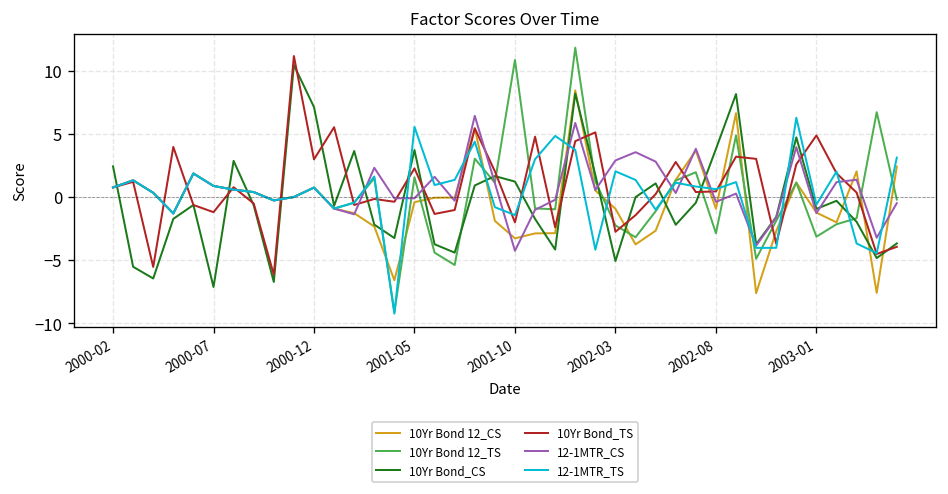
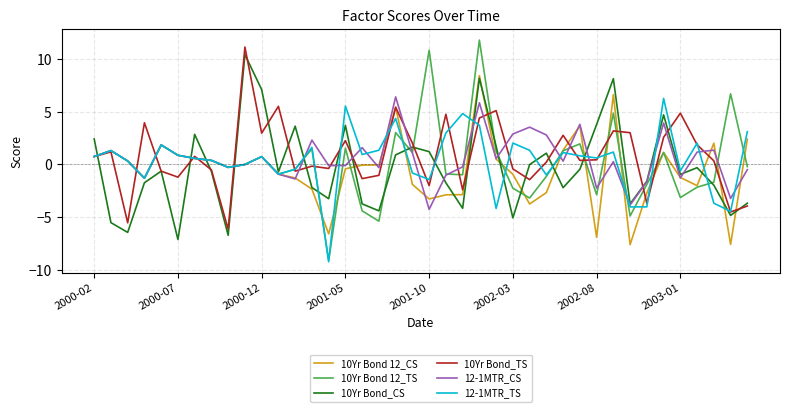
10Yr Bond_TS, 2002-03: -2.8 -> -0.4
10Yr Bond 12_CS, 2002-08: -0.9 -> -6.9
12-1MTR_CS, 2002-08: -0.4 -> -2.3
